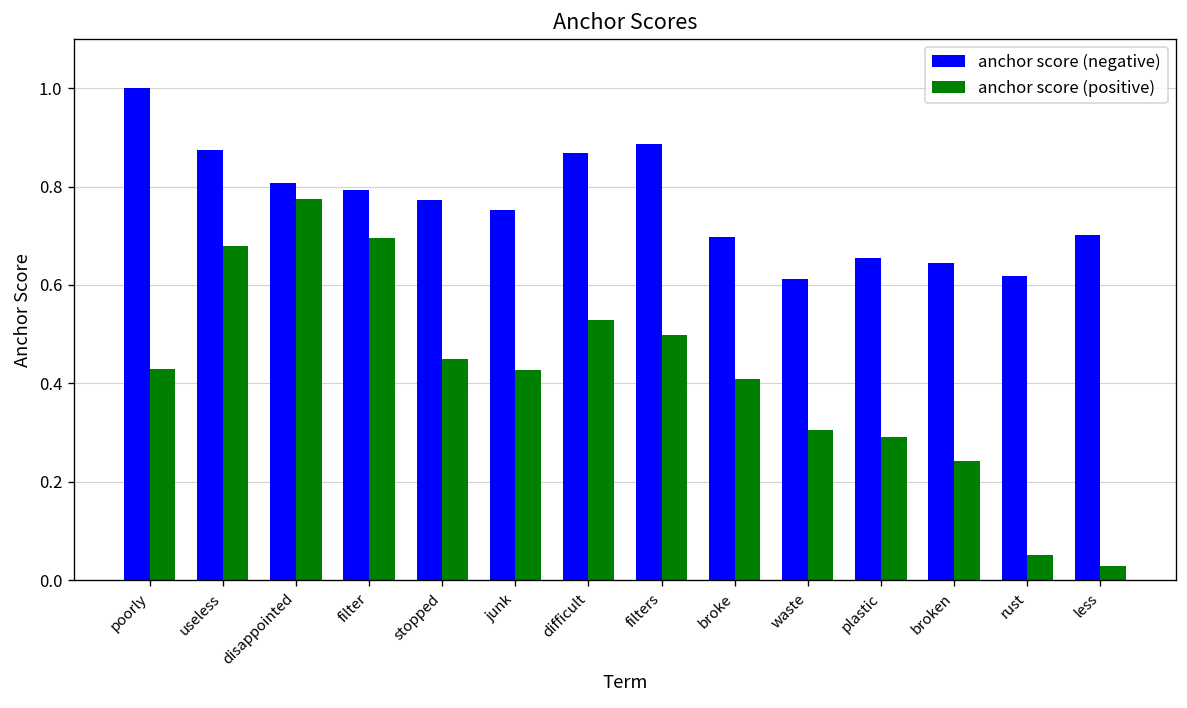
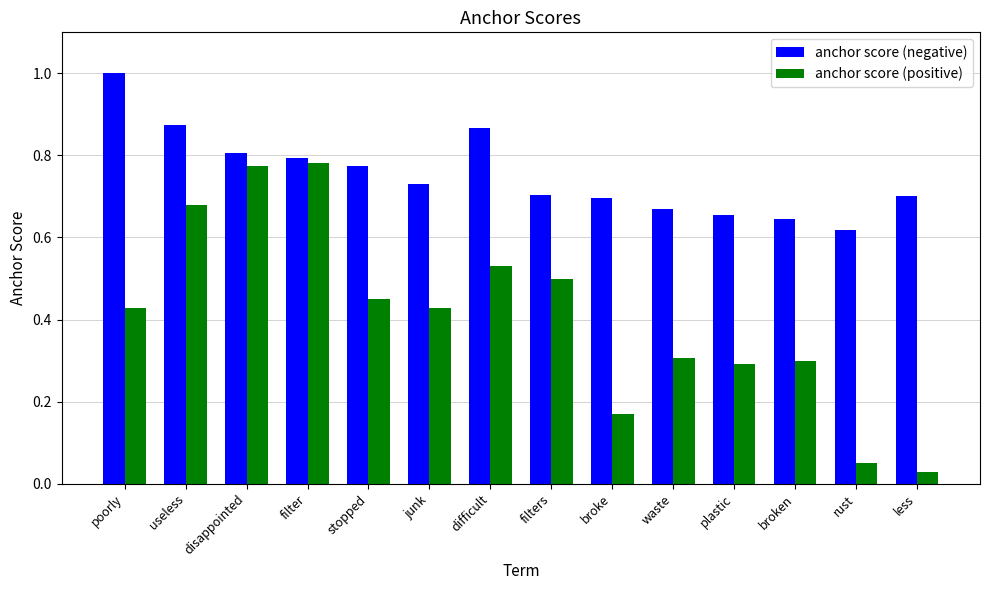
anchor score (positive), filter: 0.70 -> 0.78
anchor score (negative), junk: 0.75 -> 0.73
anchor score (negative), filters: 0.89 -> 0.70
anchor score (positive), broke: 0.41 -> 0.17
anchor score (negative), waste: 0.61 -> 0.67
anchor score (positive), broken: 0.24 -> 0.30
